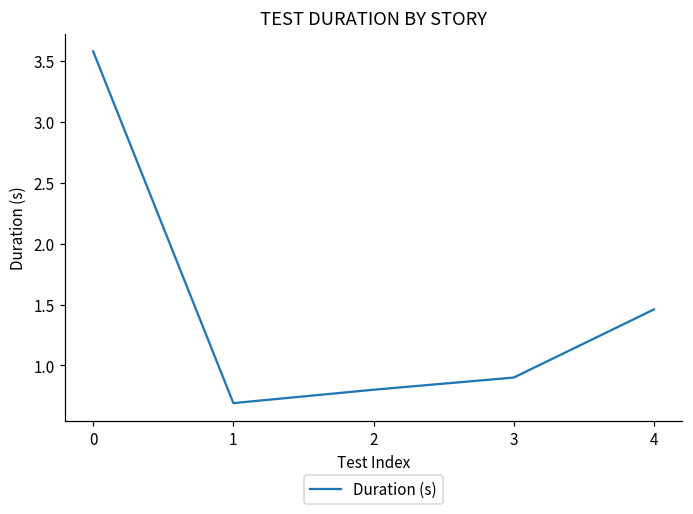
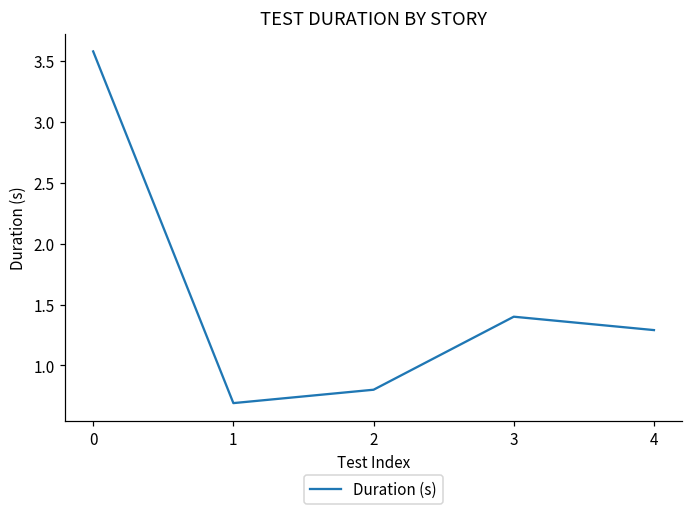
3: 0.9 -> 1.4
4: 1.46 -> 1.29
